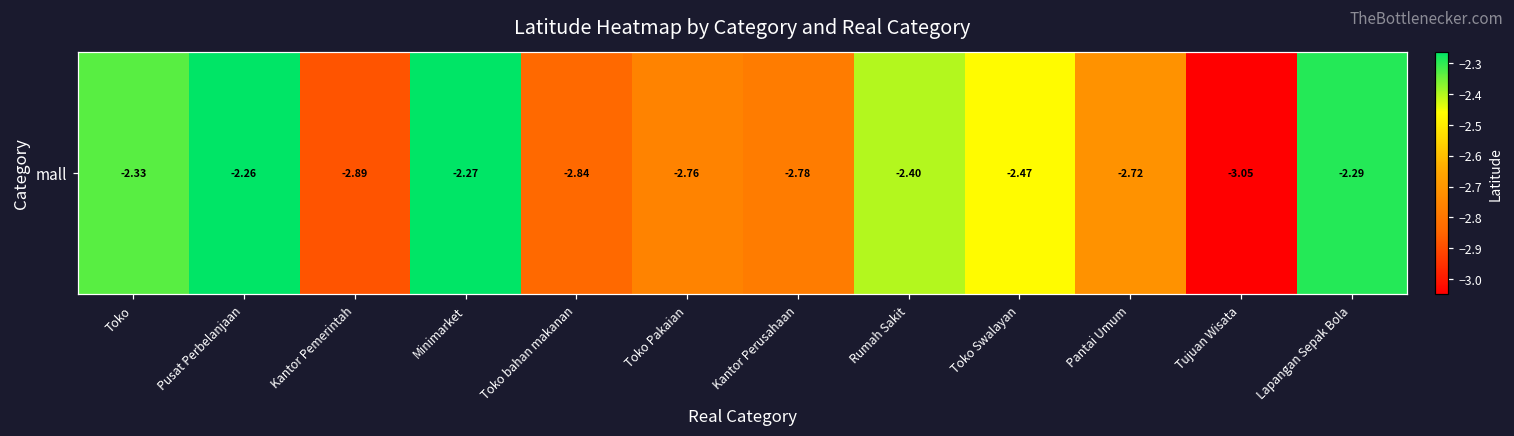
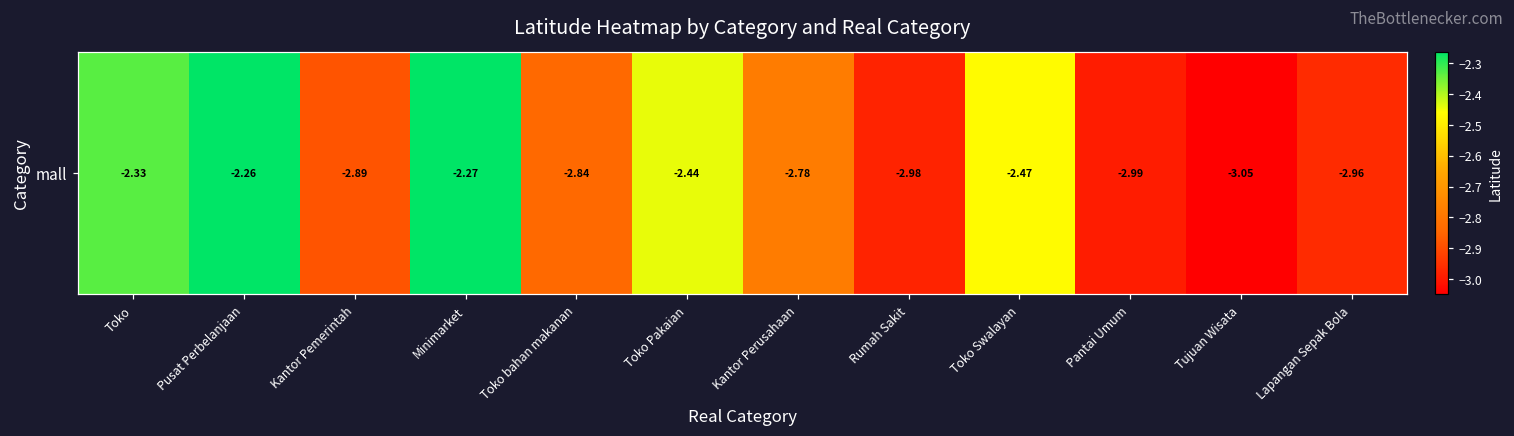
mall, Toko Pakaian: -2.76 -> -2.44
mall, Rumah Sakit: -2.40 -> -2.98
mall, Pantai Umum: -2.72 -> -2.99
mall, Lapangan Sepak Bola: -2.29 -> -2.96
